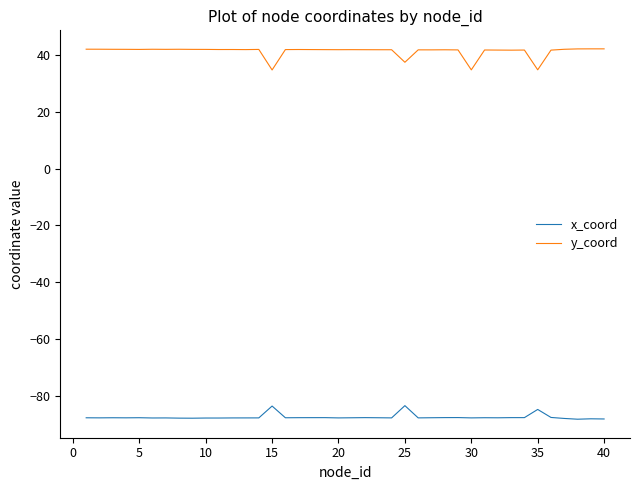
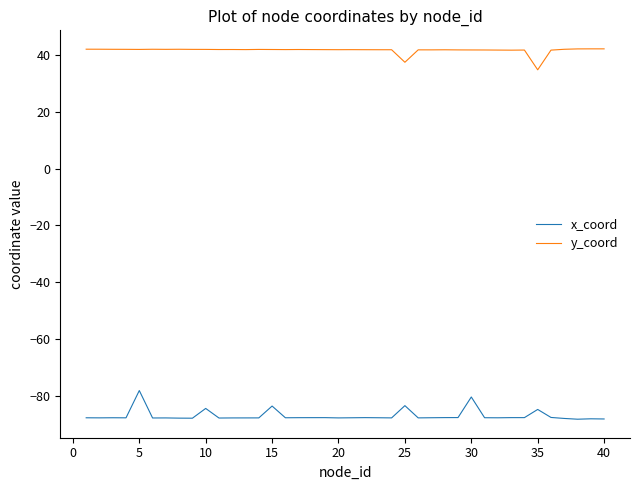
x_coord, 5: -88 -> -78
x_coord, 10: -88 -> -84
y_coord, 15: 35 -> 42
x_coord, 30: -88 -> -80
y_coord, 30: 35 -> 42
